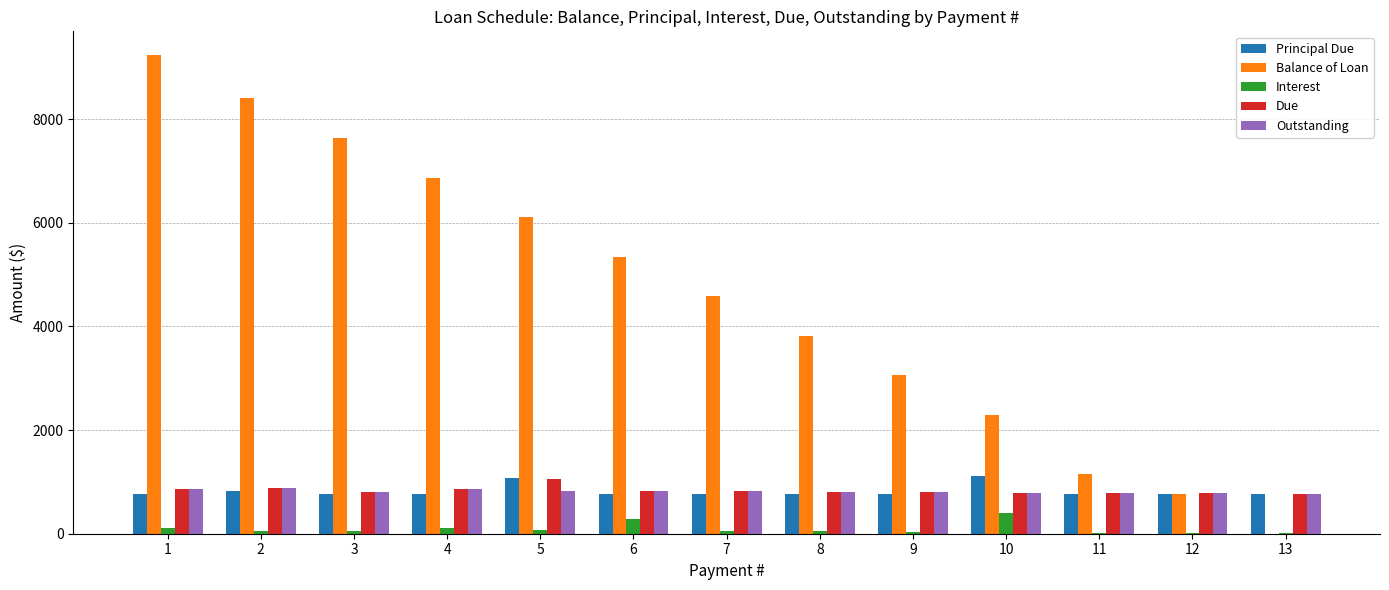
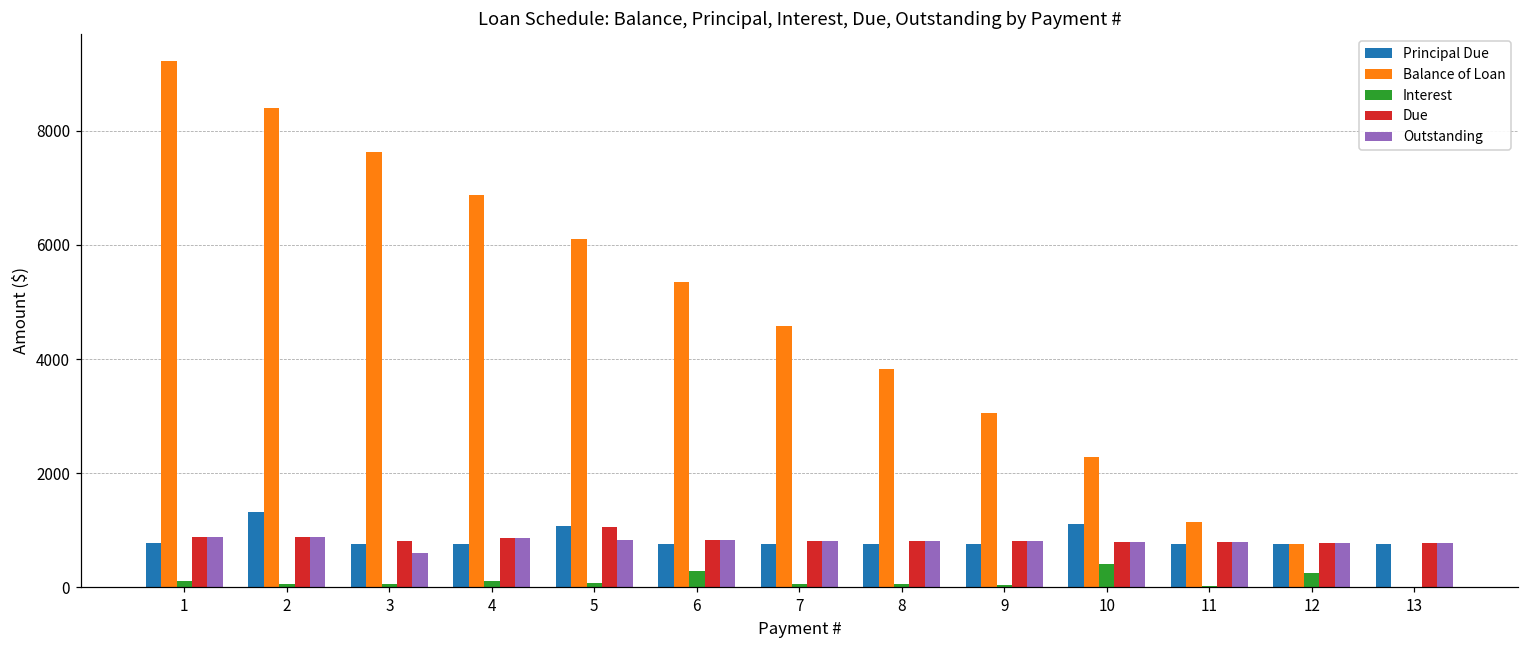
Principal Due, 2: 800 -> 1300
Outstanding, 3: 800 -> 600
Interest, 12: 0 -> 300
